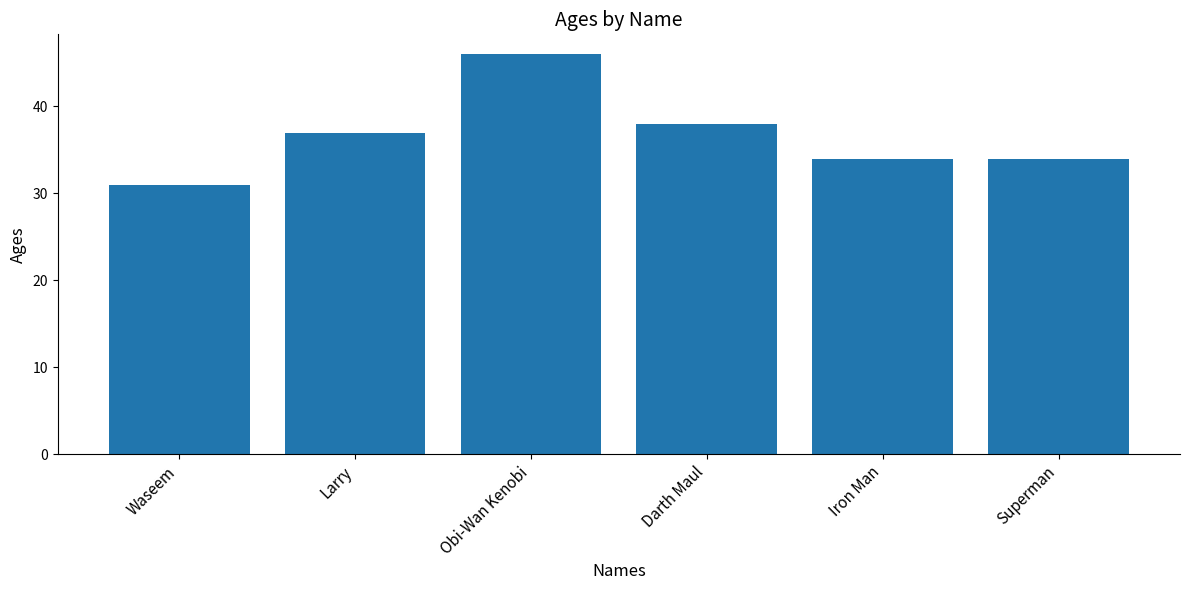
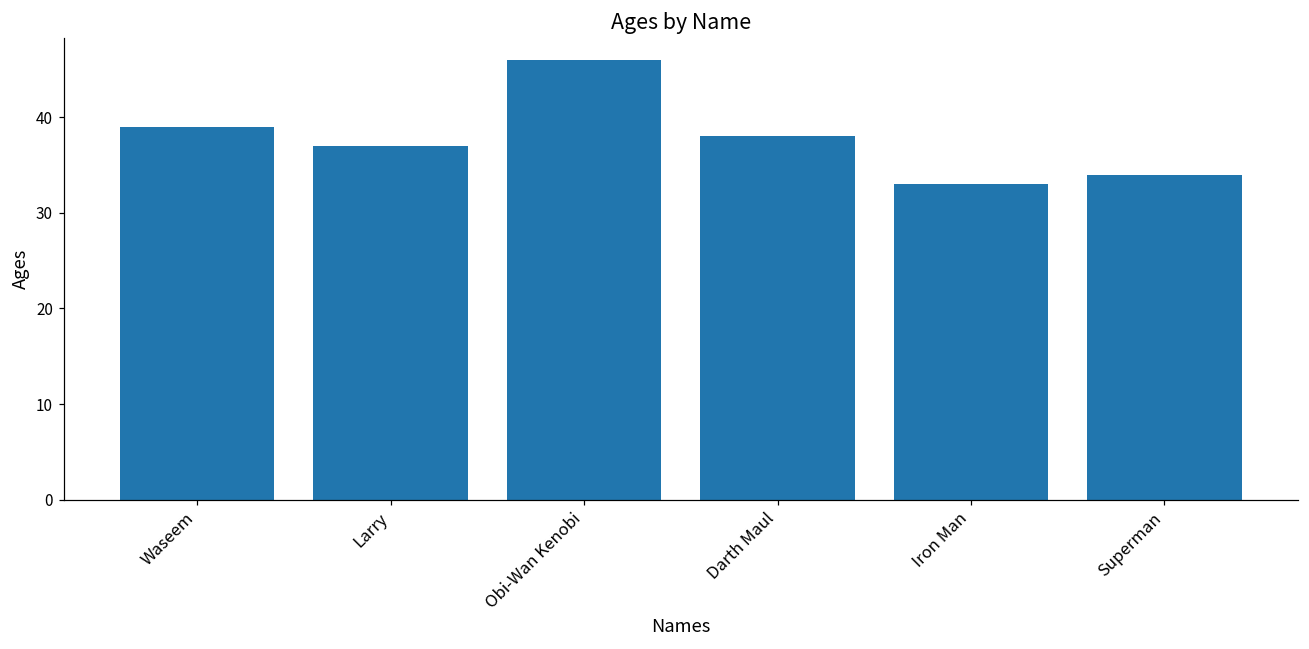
Waseem: 31 -> 39
Iron Man: 34 -> 33
